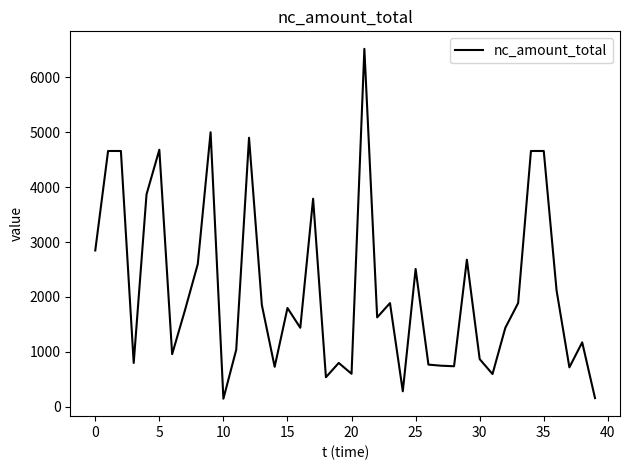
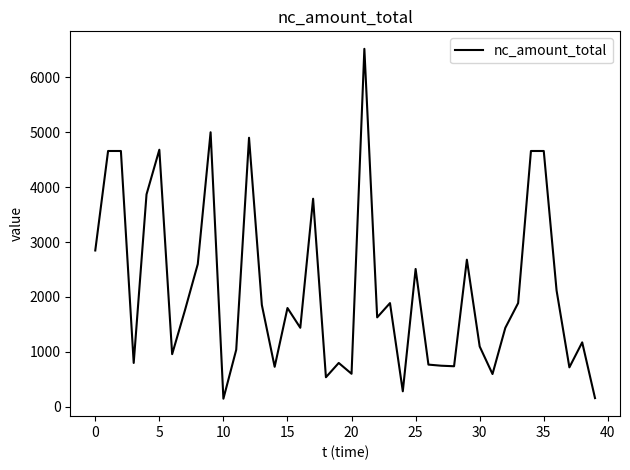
30: 900 -> 1100
